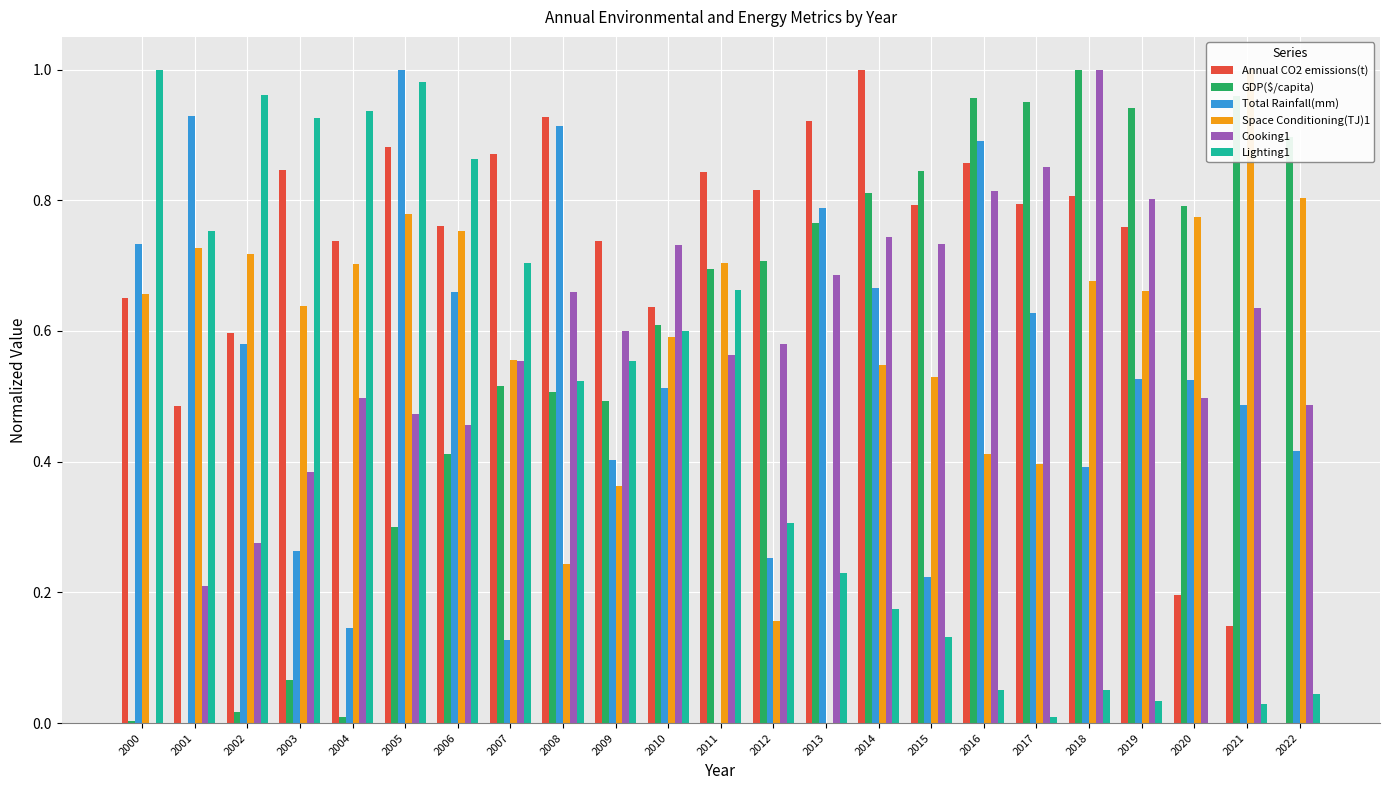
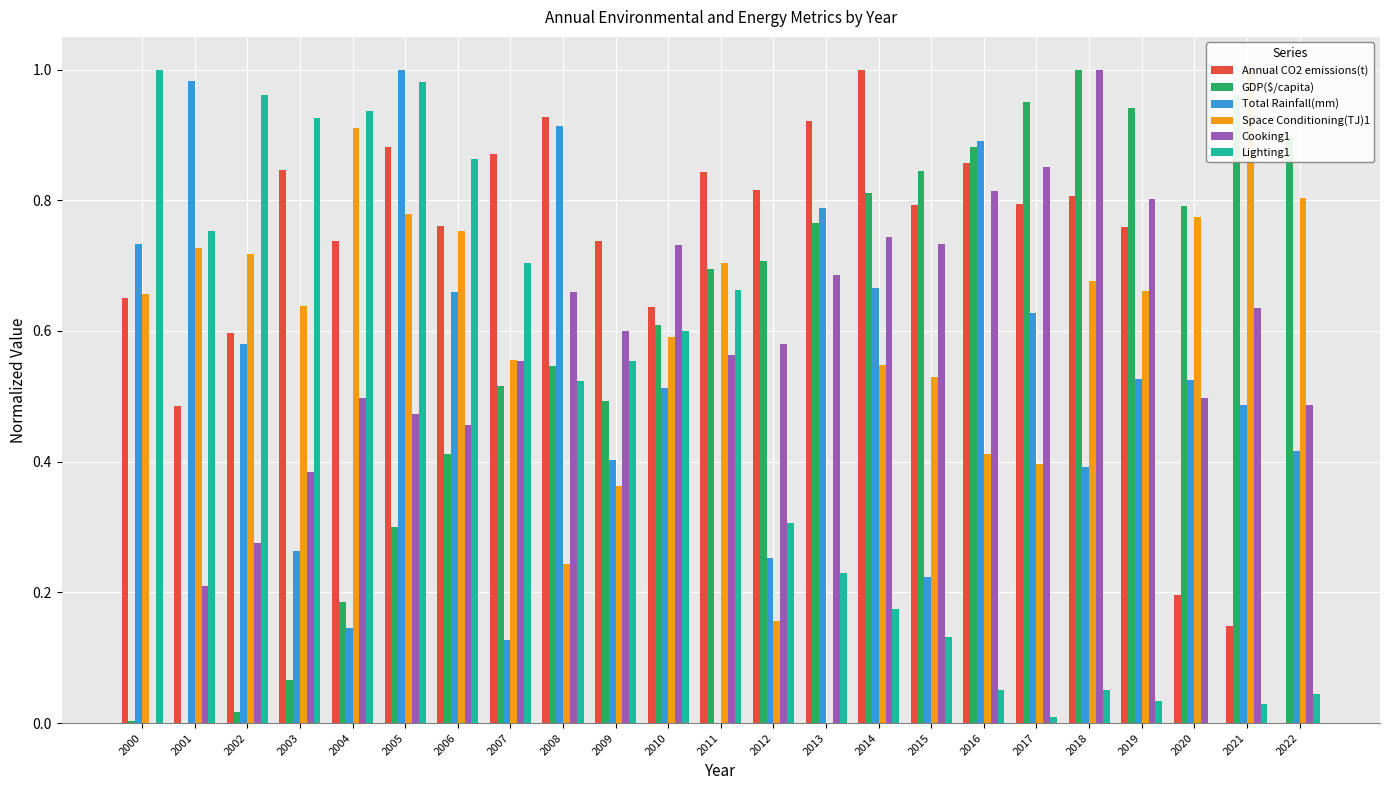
Total Rainfall(mm), 2001: 0.93 -> 0.98
GDP($/capita), 2004: 0.01 -> 0.19
Space Conditioning(TJ)1, 2004: 0.70 -> 0.91
GDP($/capita), 2008: 0.51 -> 0.55
GDP($/capita), 2016: 0.96 -> 0.88
